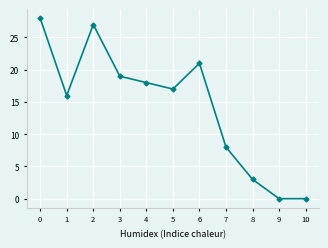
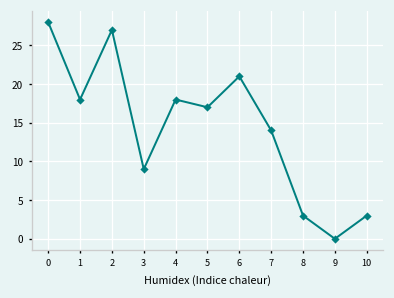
1: 16 -> 18
3: 19 -> 9
7: 8 -> 14
10: 0 -> 3
